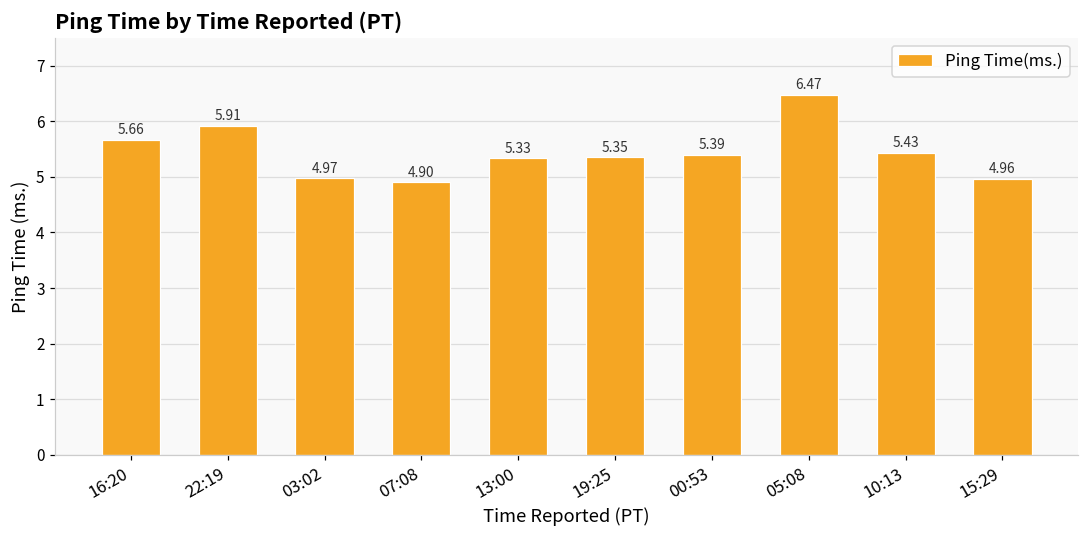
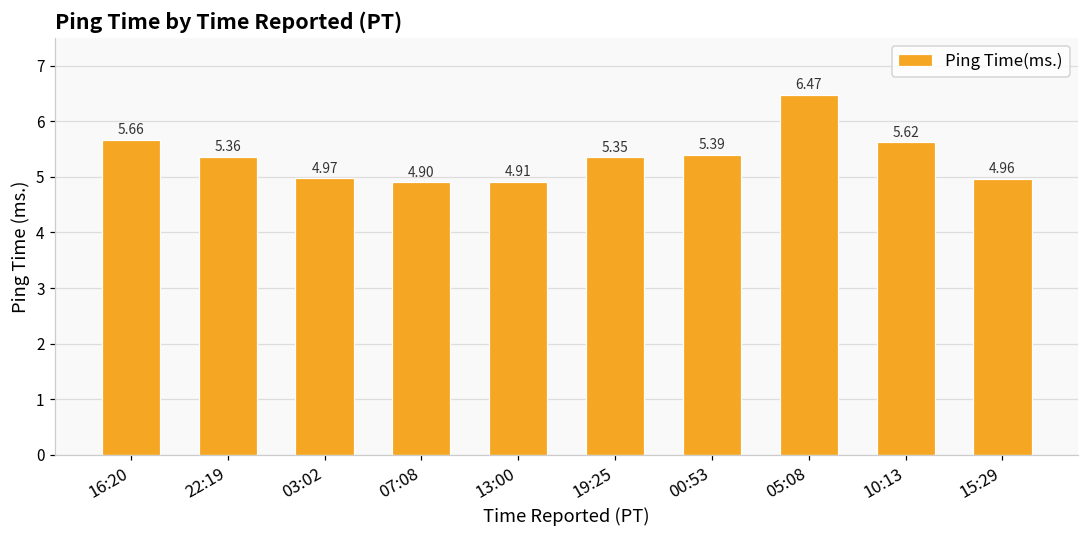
22:19: 5.91 -> 5.36
13:00: 5.33 -> 4.91
10:13: 5.43 -> 5.62
